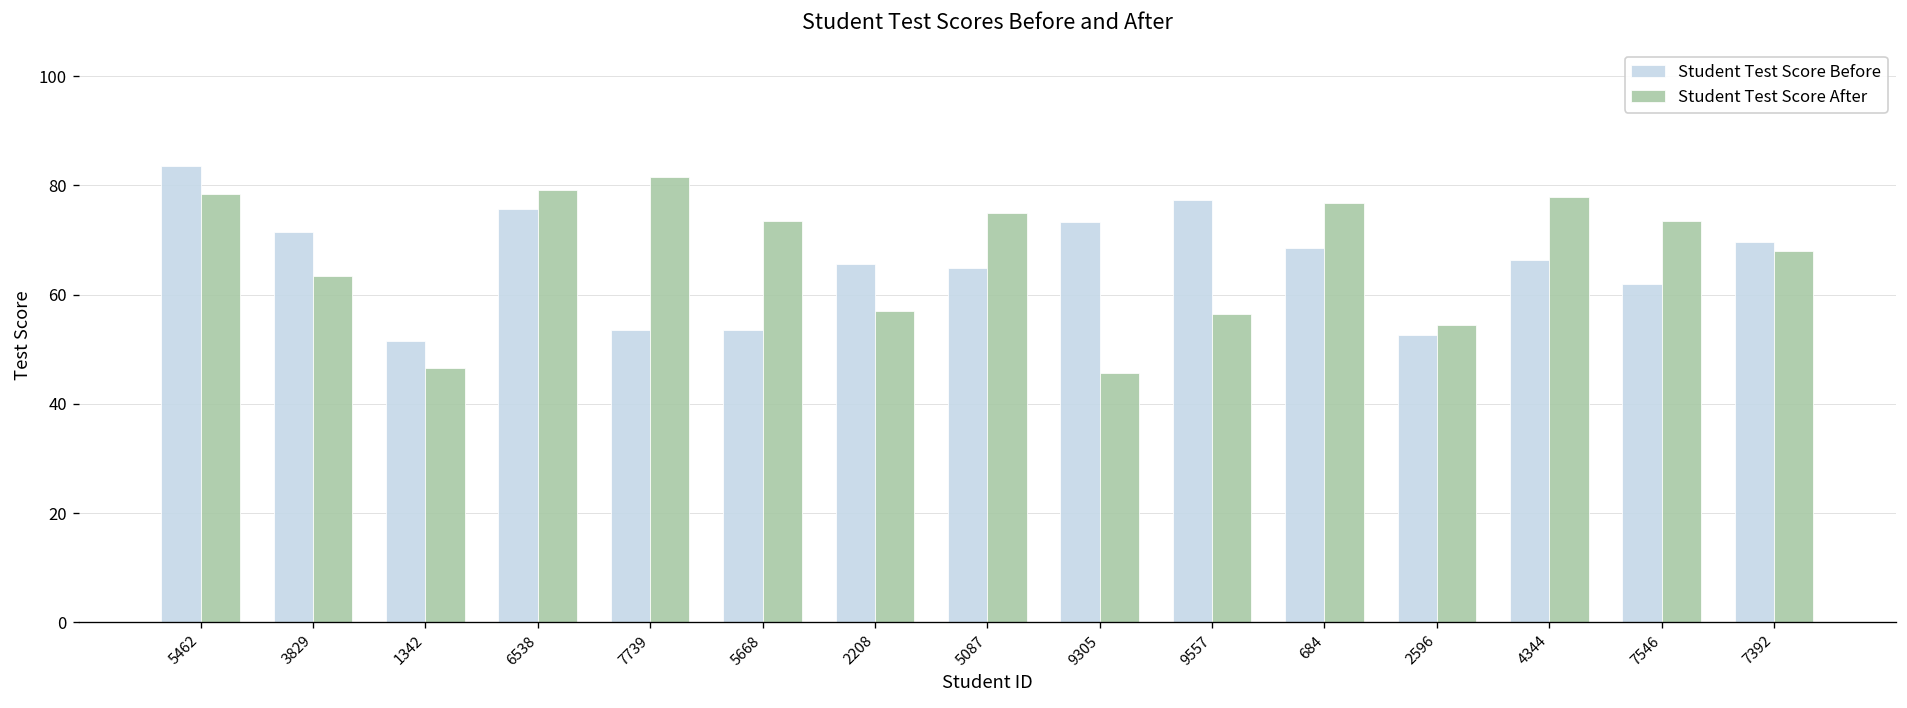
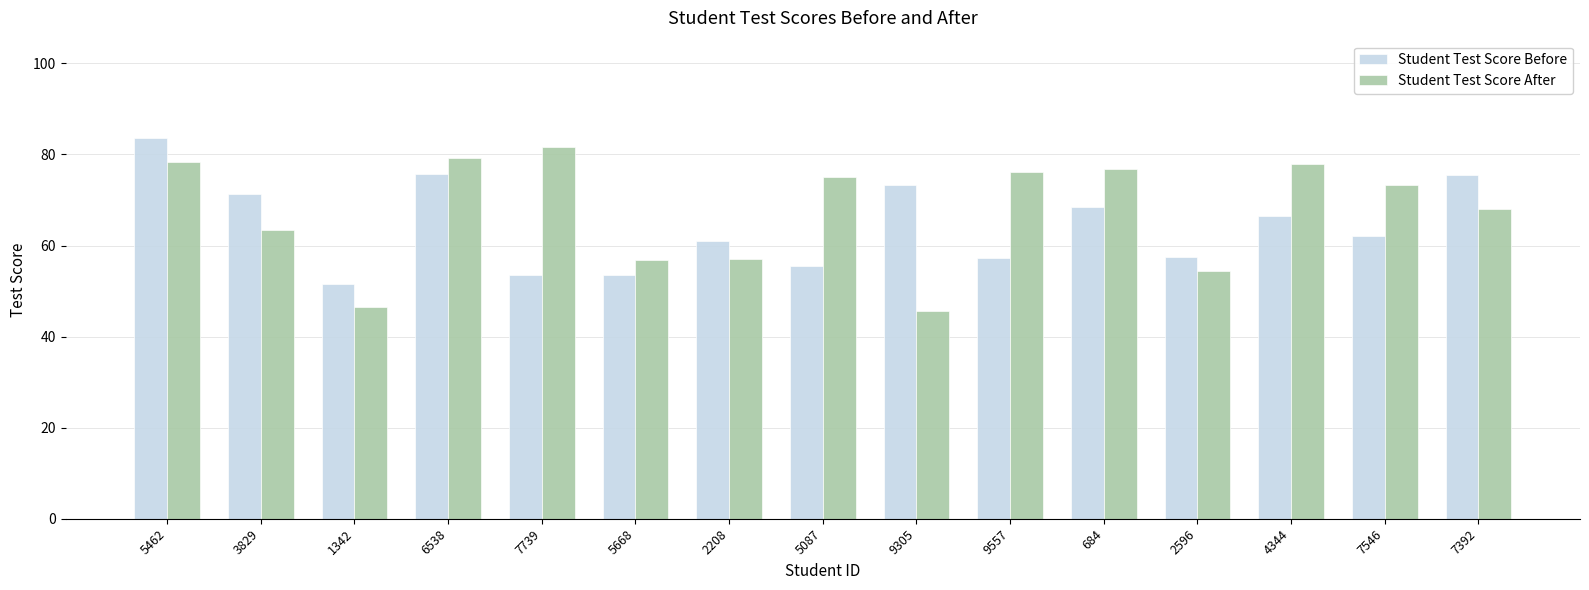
Student Test Score After, 5668: 73 -> 57
Student Test Score Before, 2208: 66 -> 61
Student Test Score Before, 5087: 65 -> 56
Student Test Score Before, 9557: 77 -> 57
Student Test Score After, 9557: 56 -> 76
Student Test Score Before, 2596: 53 -> 58
Student Test Score Before, 7392: 70 -> 75
